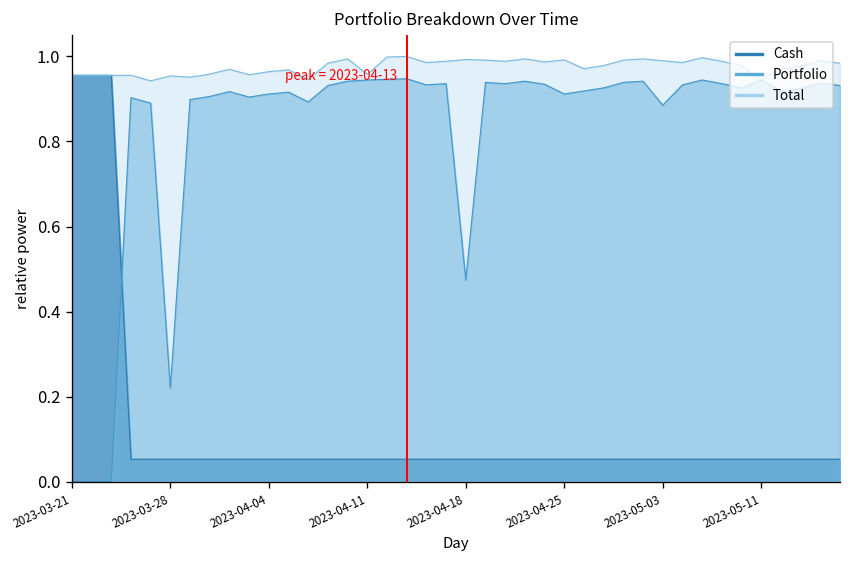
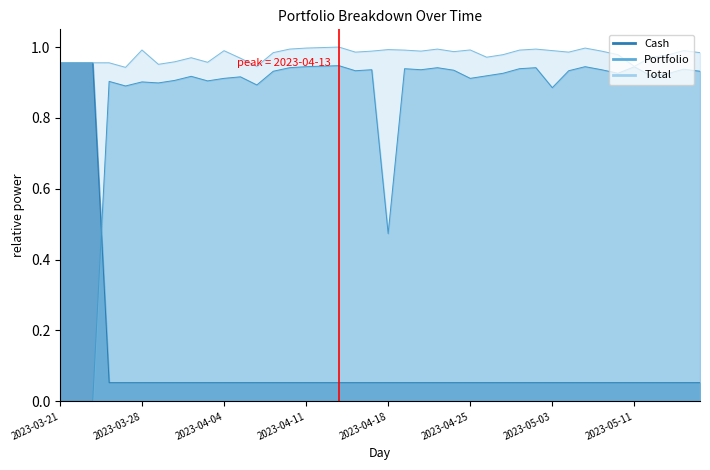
Portfolio, 2023-03-28: 0.22 -> 0.90
Total, 2023-03-28: 0.95 -> 0.99
Total, 2023-04-04: 0.96 -> 0.99
Total, 2023-04-11: 0.96 -> 1.00
